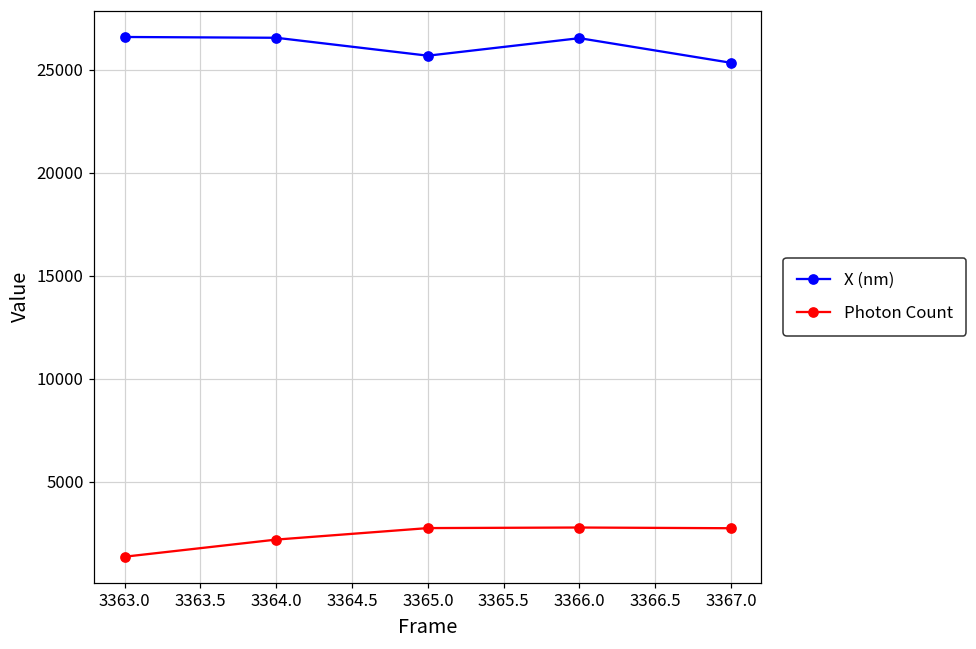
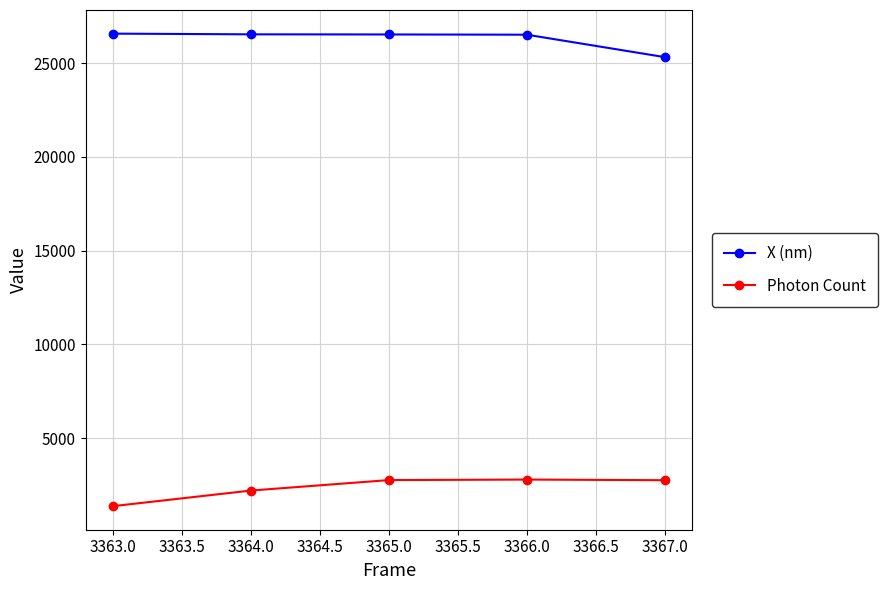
X (nm), 3365.0: 25700 -> 26500
